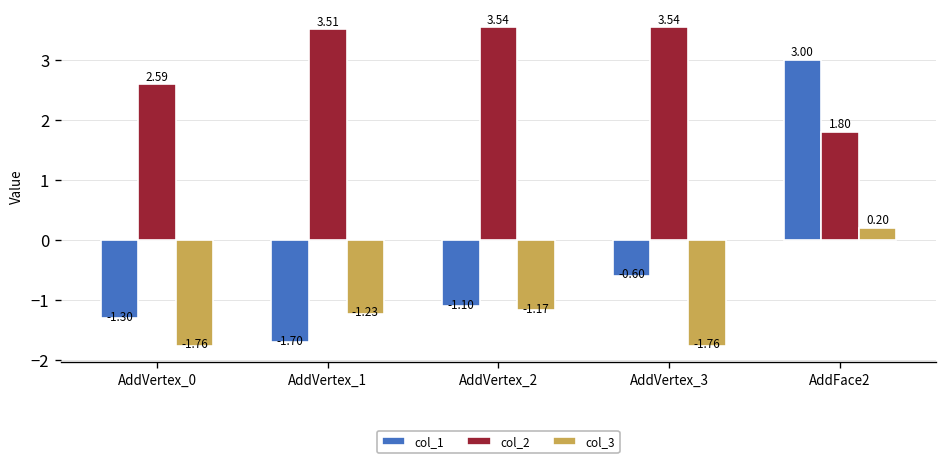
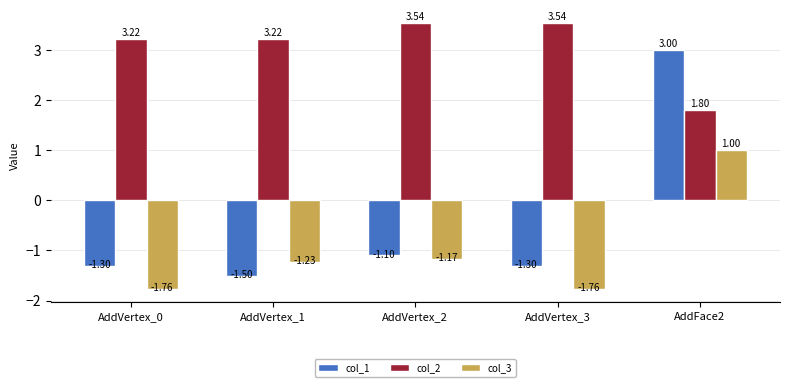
col_2, AddVertex_0: 2.59 -> 3.22
col_1, AddVertex_1: -1.70 -> -1.50
col_2, AddVertex_1: 3.51 -> 3.22
col_1, AddVertex_3: -0.60 -> -1.30
col_3, AddFace2: 0.20 -> 1.00
